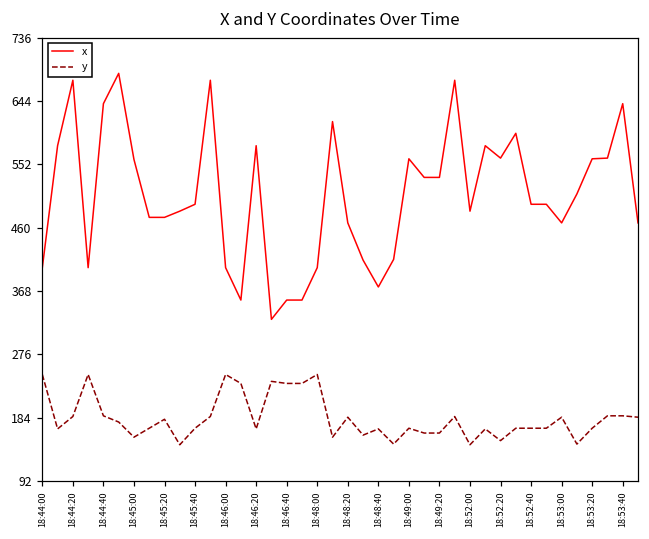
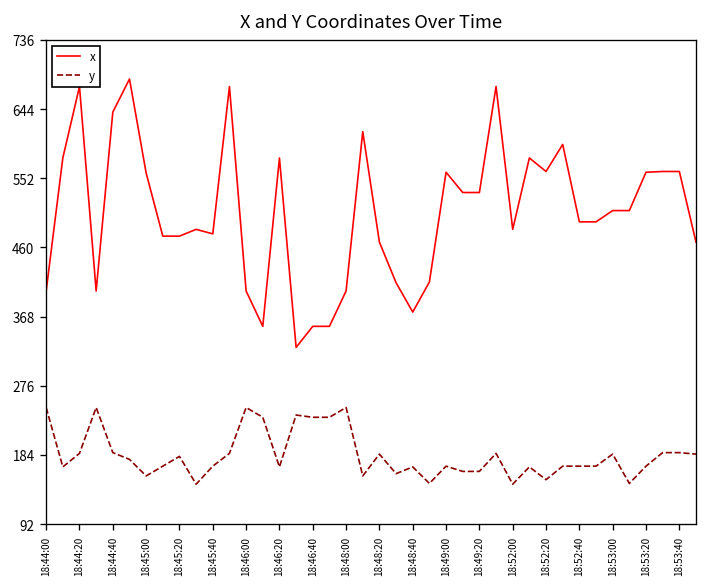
x, 18:45:40: 490 -> 480
x, 18:53:00: 470 -> 510
x, 18:53:40: 640 -> 560
